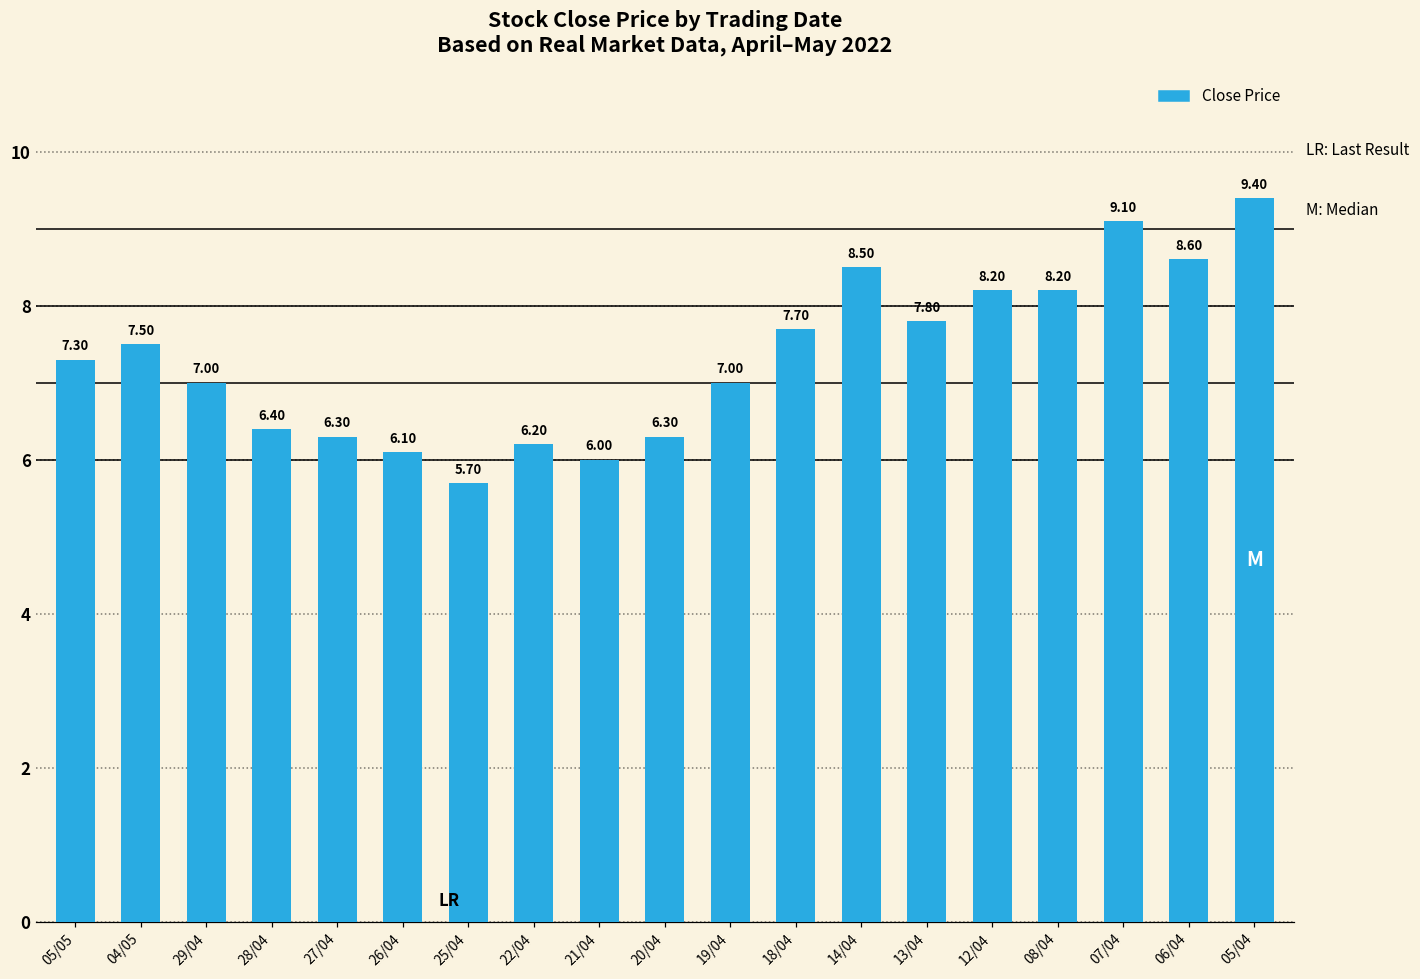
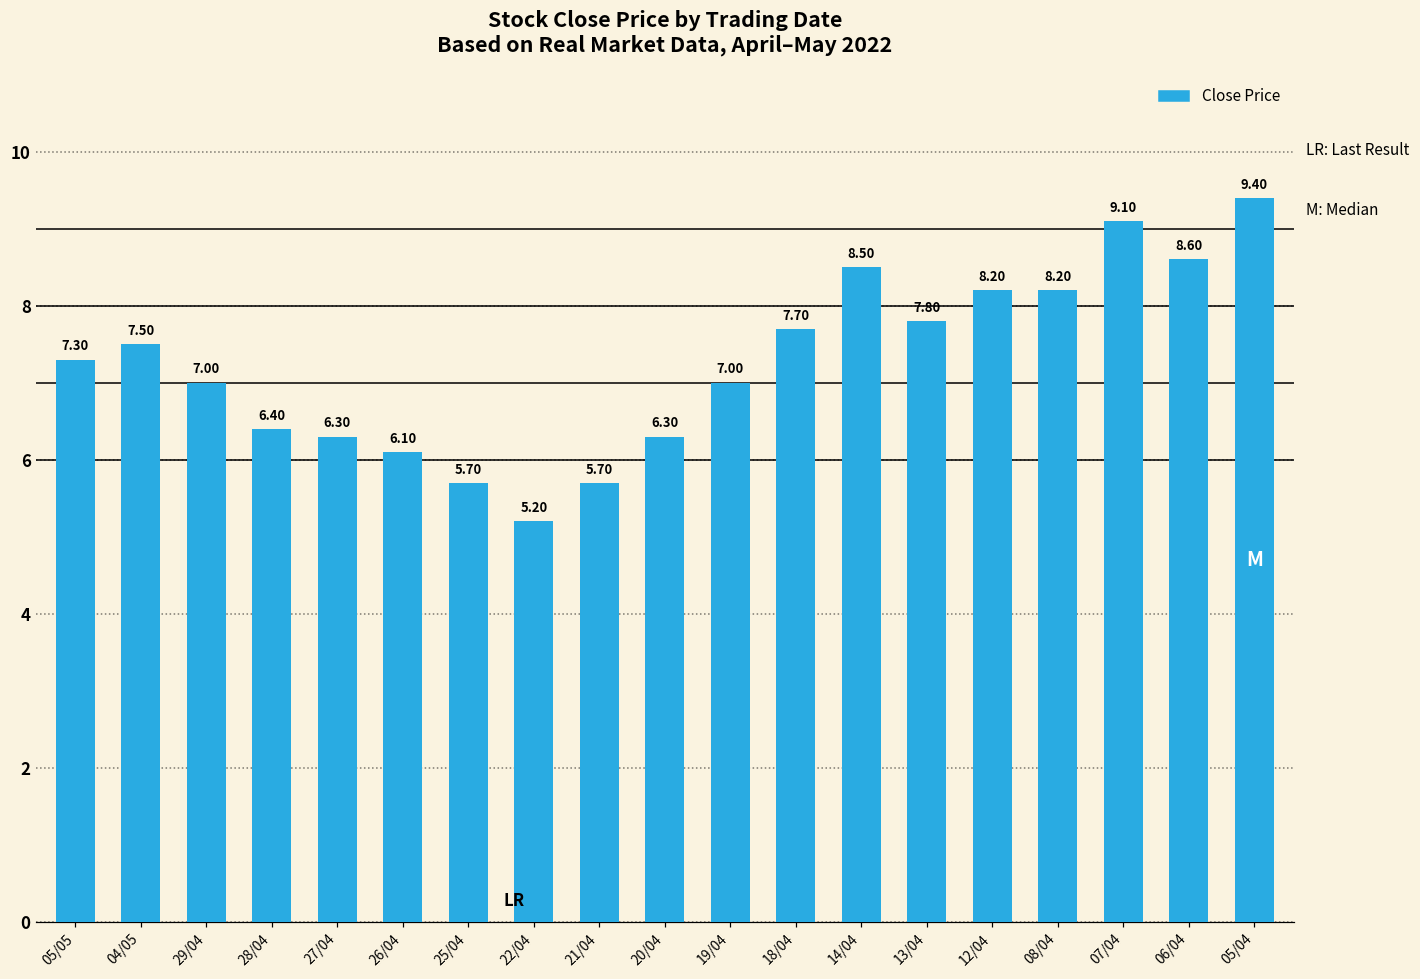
22/04: 6.20 -> 5.20
21/04: 6.00 -> 5.70
